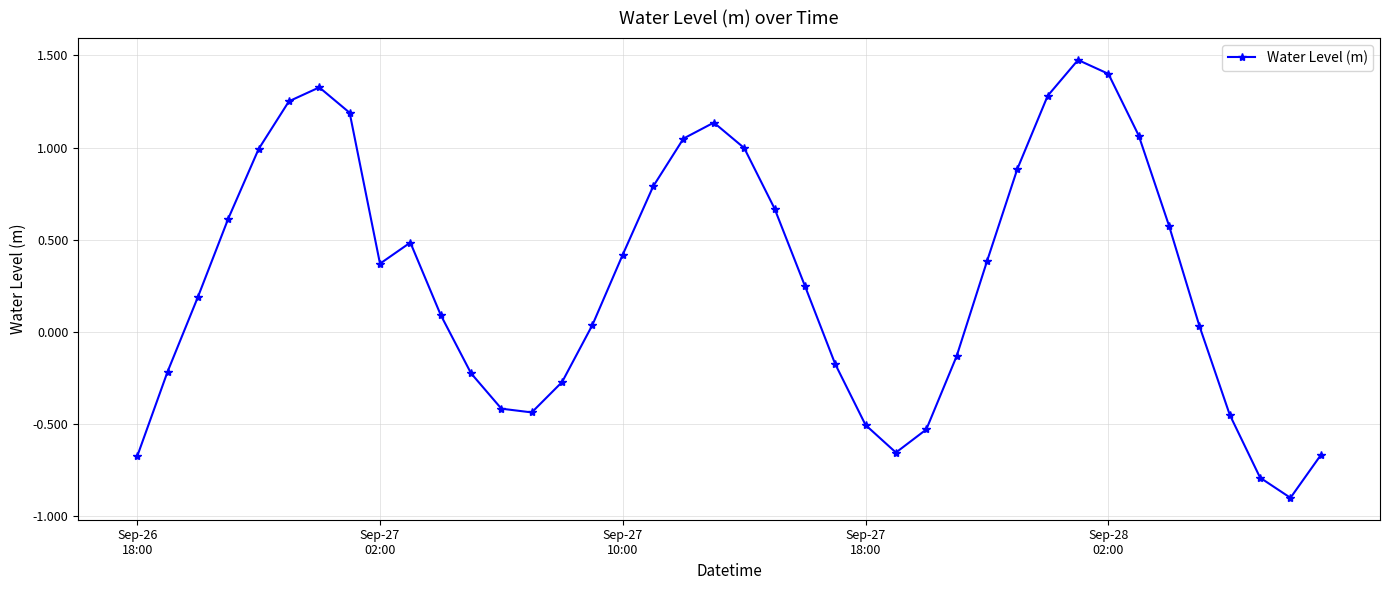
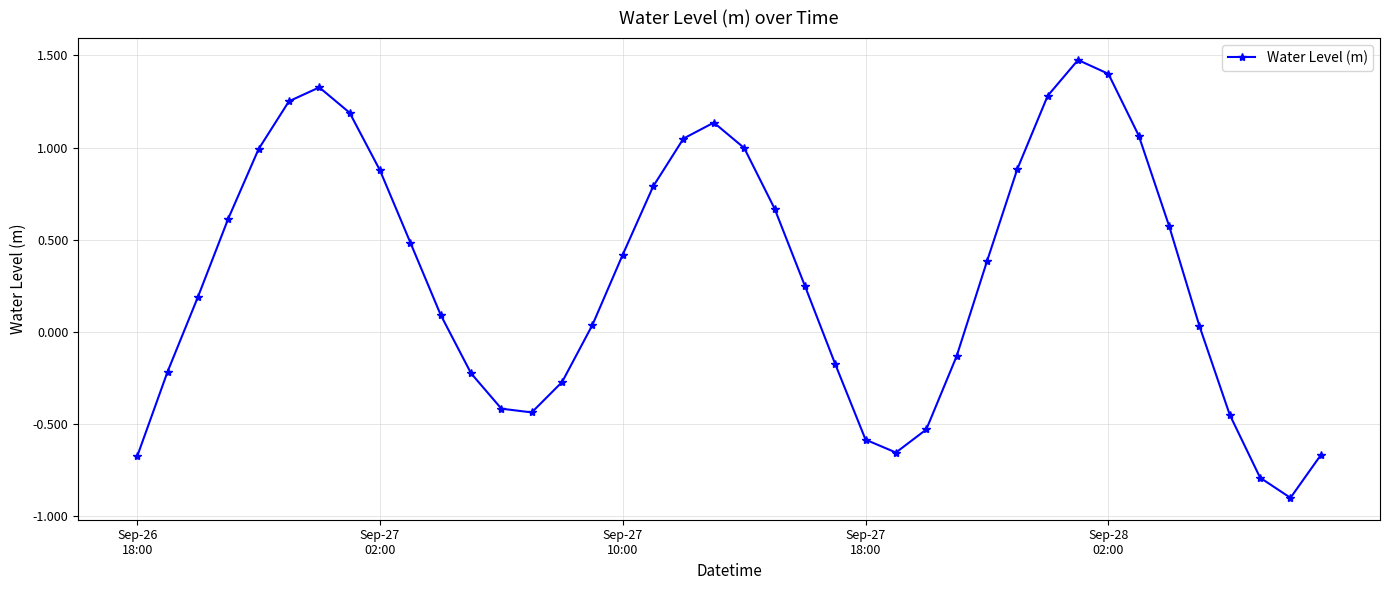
Sep-27 02:00: 0.37 -> 0.88
Sep-27 18:00: -0.51 -> -0.59
